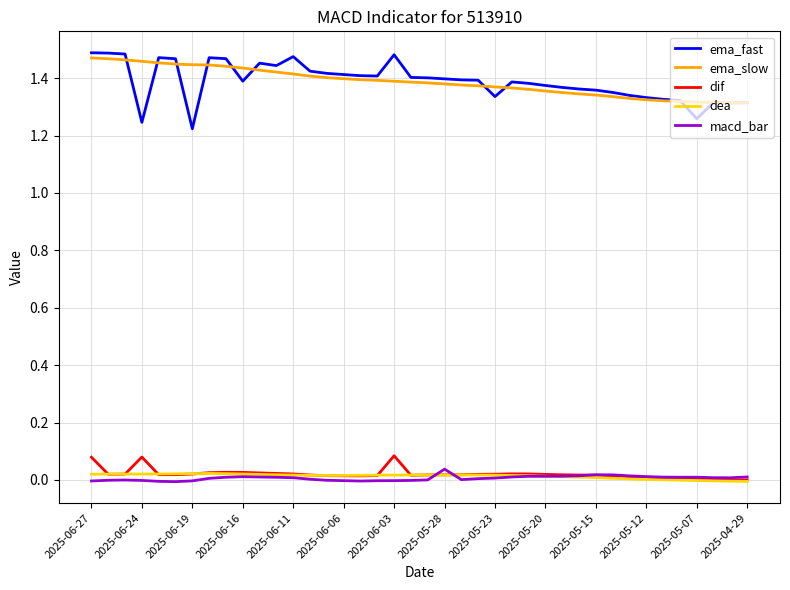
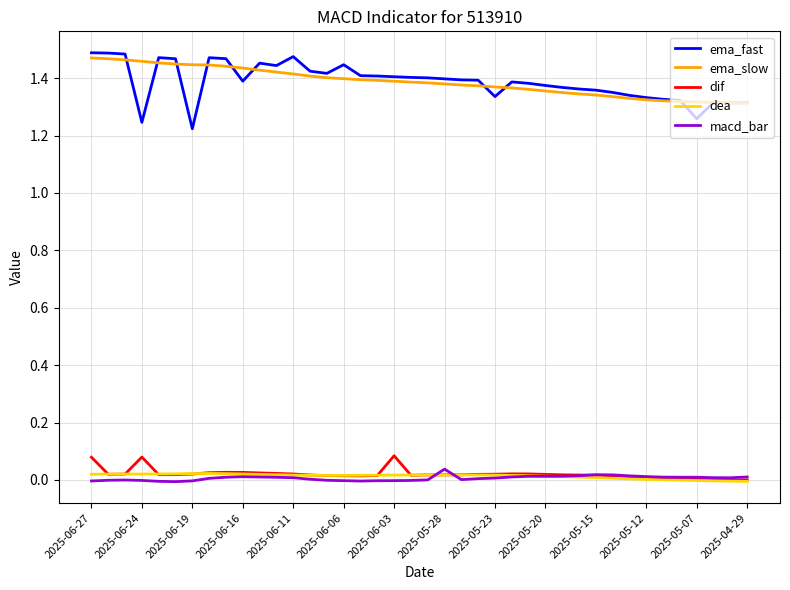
ema_fast, 2025-06-06: 1.41 -> 1.45
ema_fast, 2025-06-03: 1.48 -> 1.40
